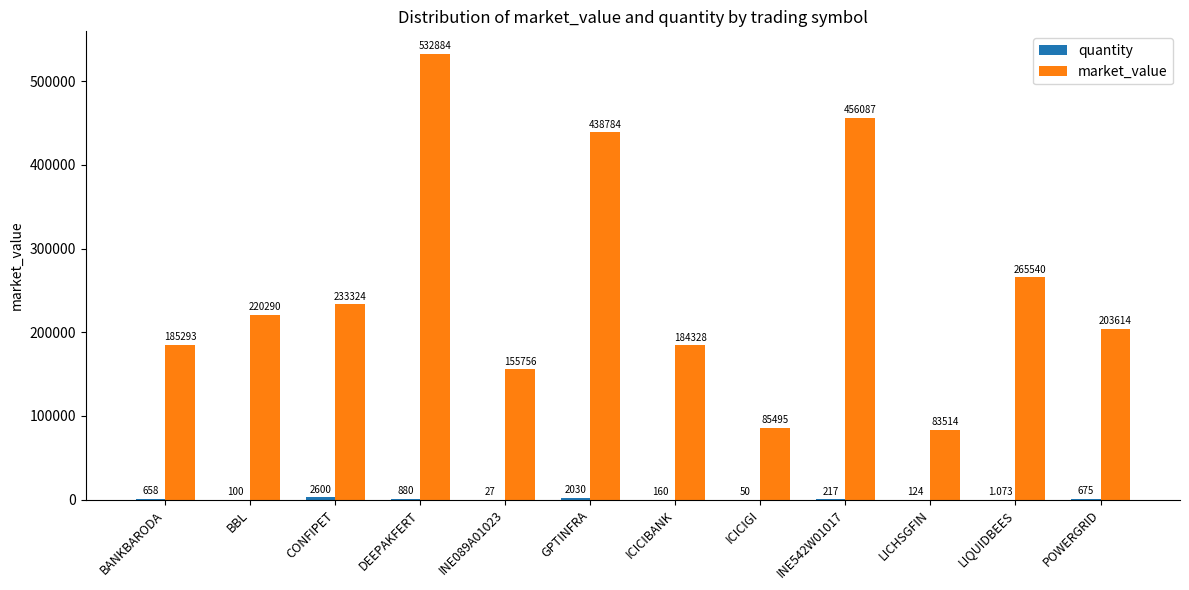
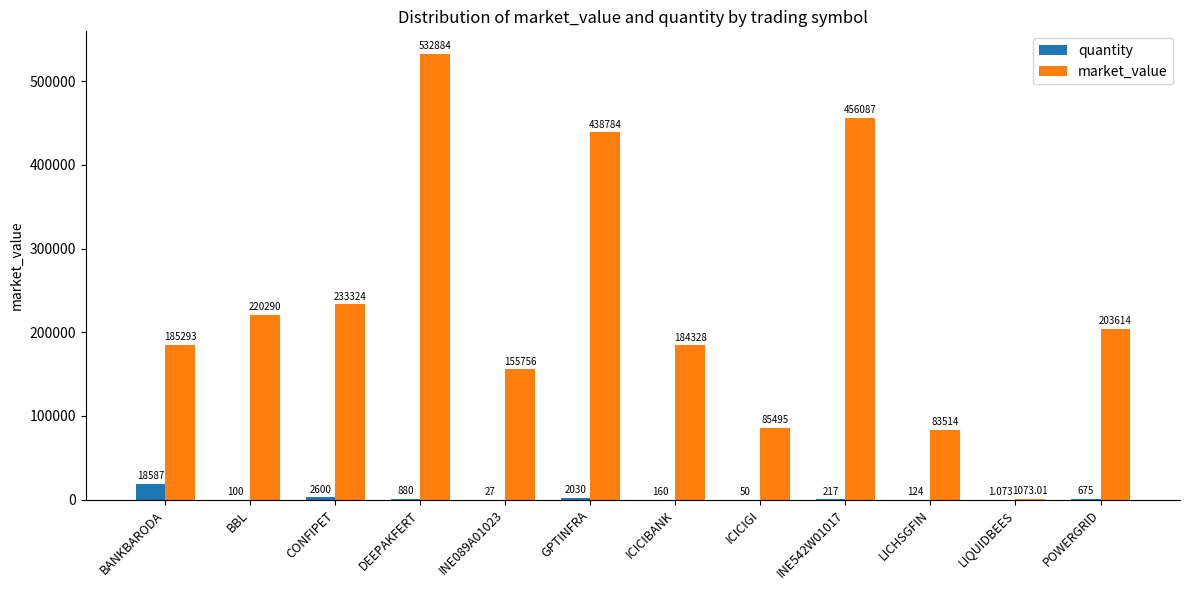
quantity, BANKBARODA: 658 -> 18587
market_value, LIQUIDBEES: 265540 -> 1073.01
